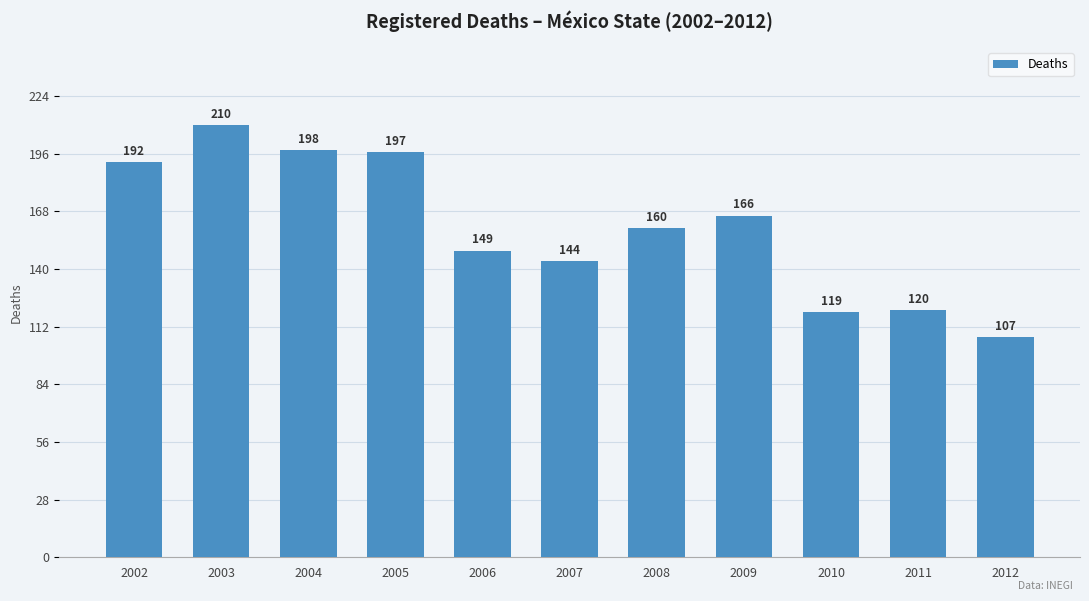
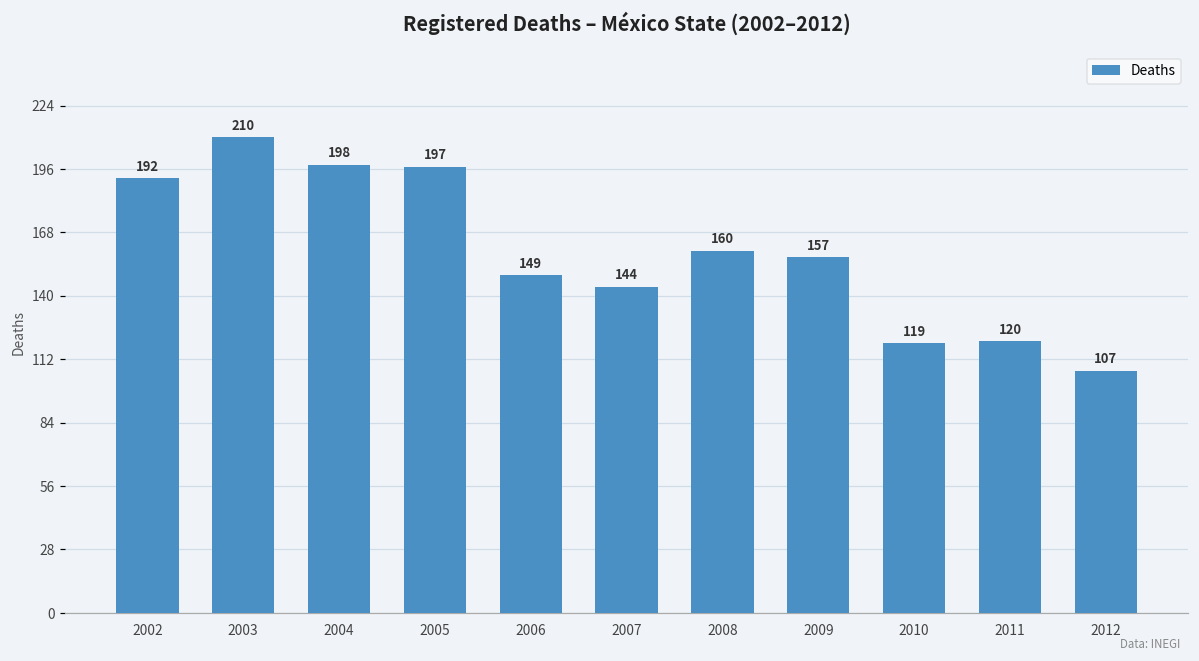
2009: 166 -> 157
